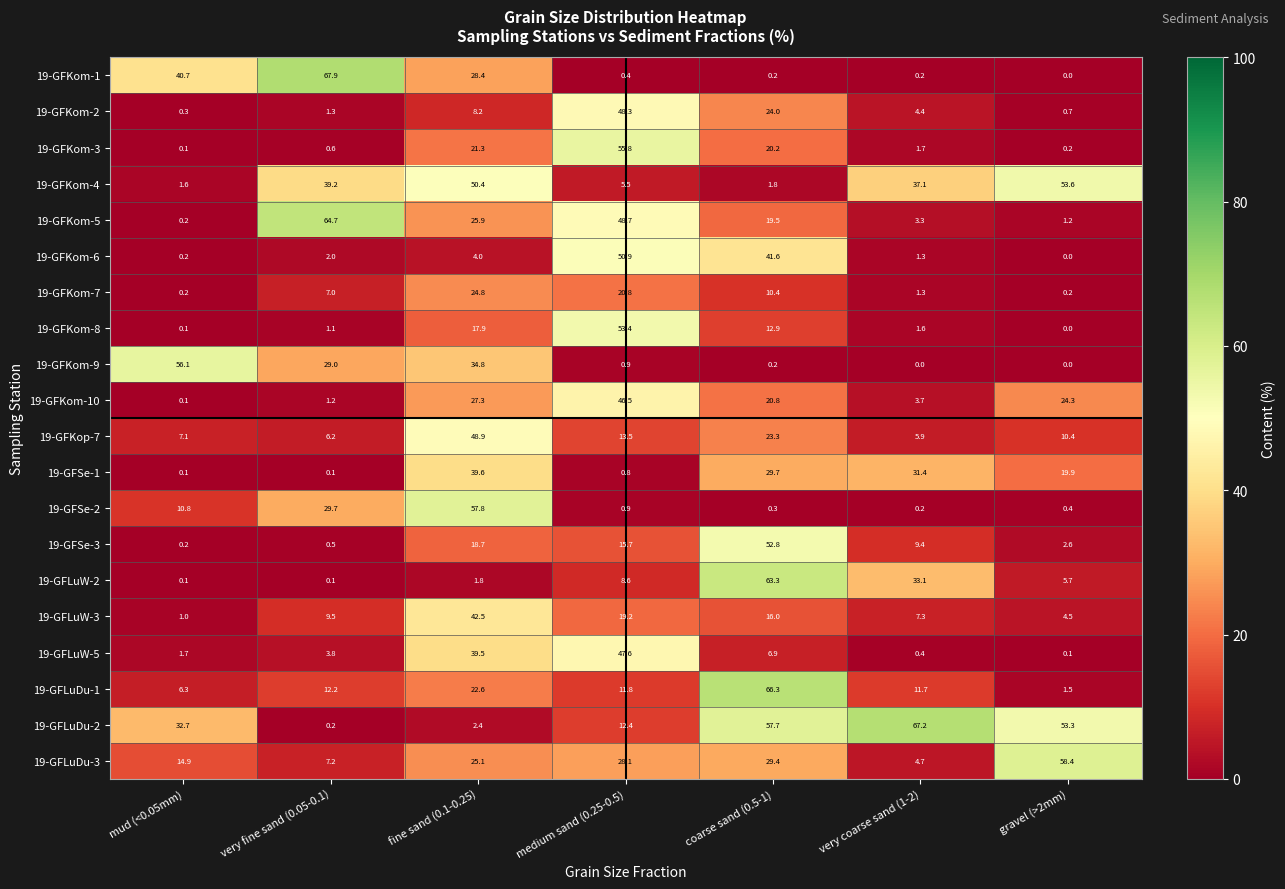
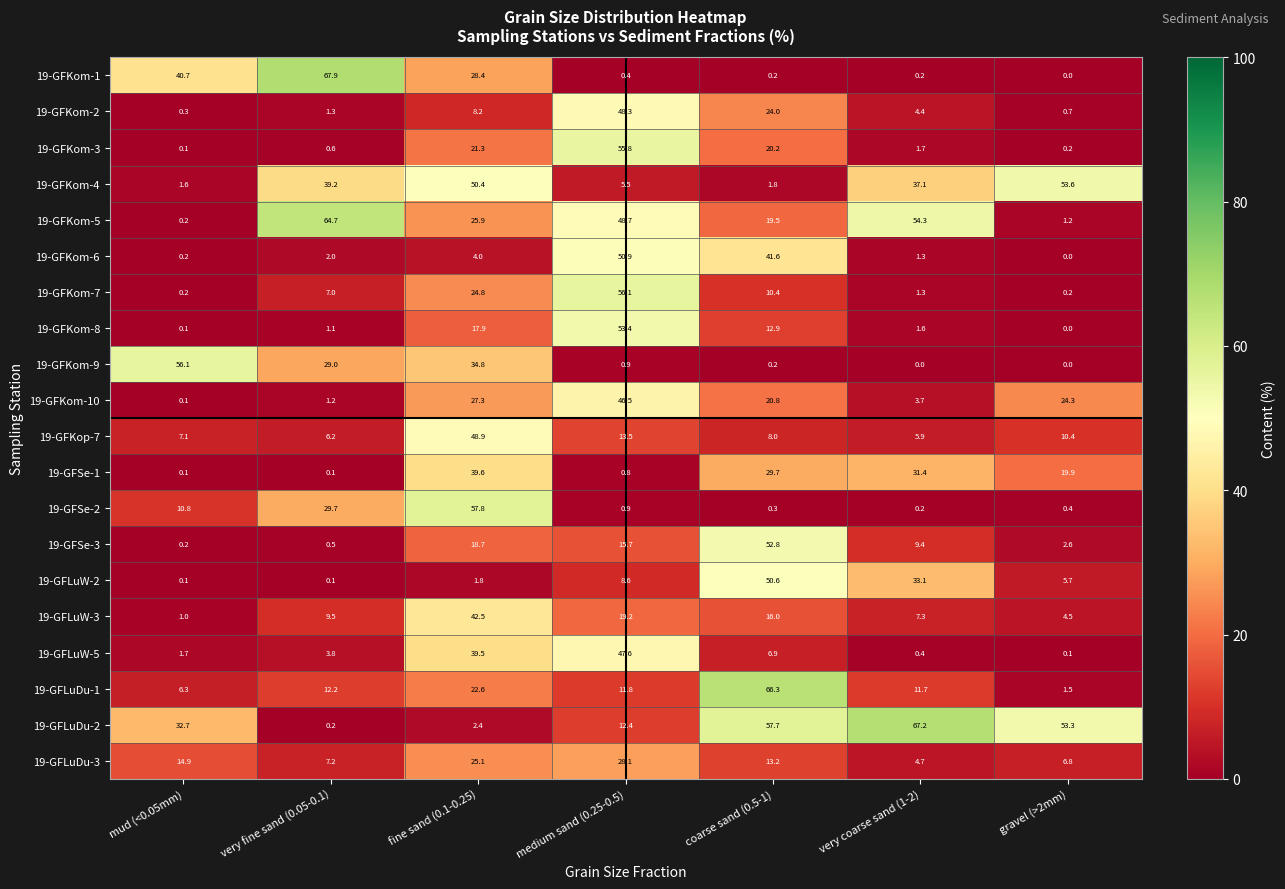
19-GFKom-5, very coarse sand (1-2): 3.3 -> 54.3
19-GFKom-7, medium sand (0.25-0.5): 20.8 -> 56.1
19-GFKop-7, coarse sand (0.5-1): 23.3 -> 8.0
19-GFLuW-2, coarse sand (0.5-1): 63.3 -> 50.6
19-GFLuDu-3, coarse sand (0.5-1): 29.4 -> 13.2
19-GFLuDu-3, gravel (>2mm): 58.4 -> 6.8
